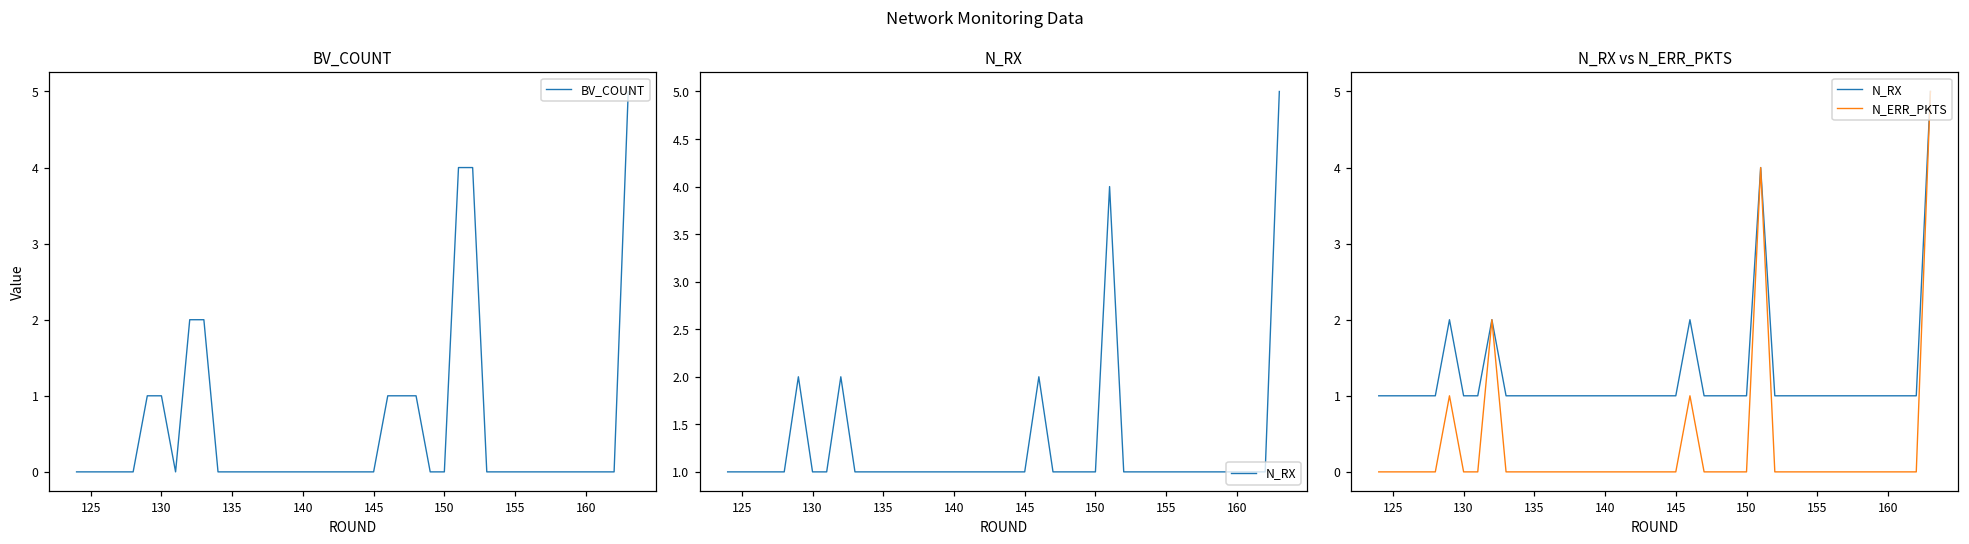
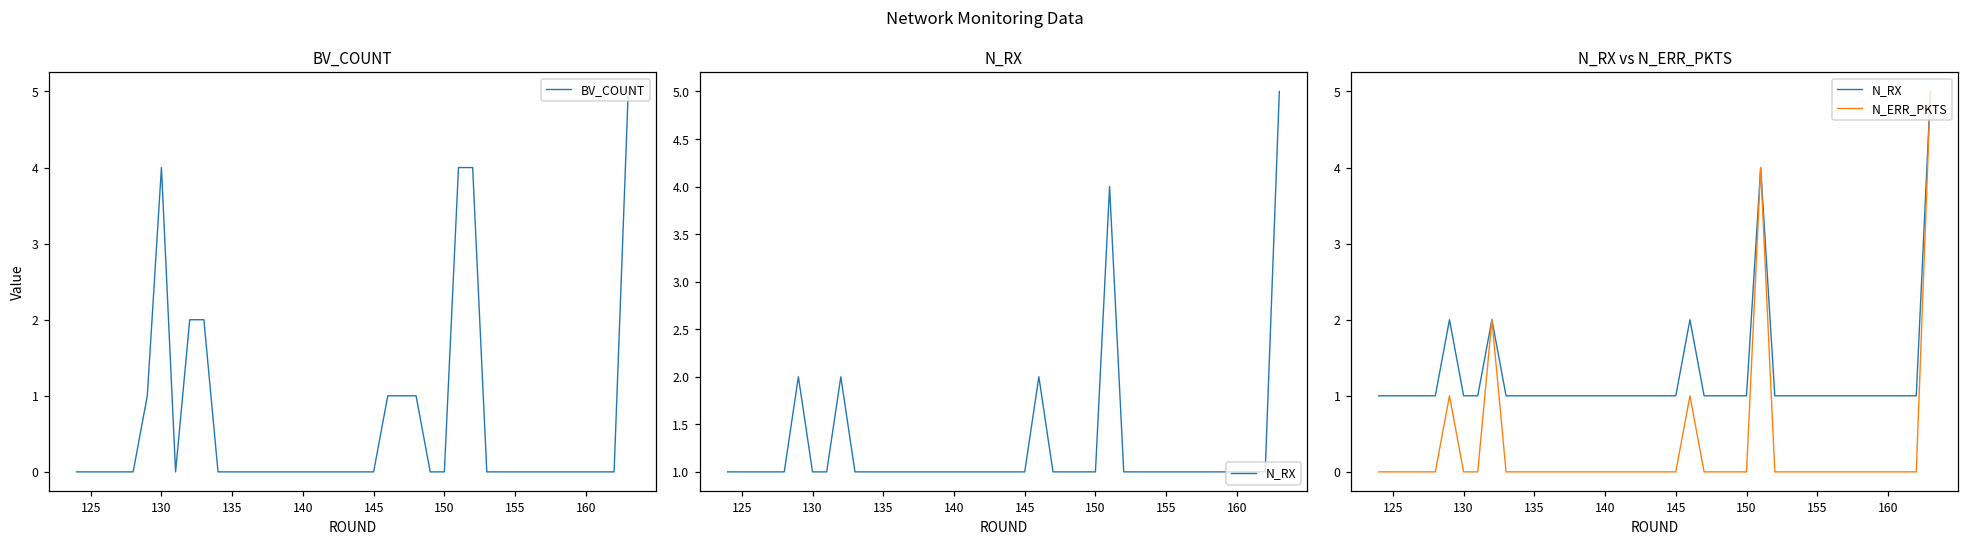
BV_COUNT, 130: 1 -> 4
